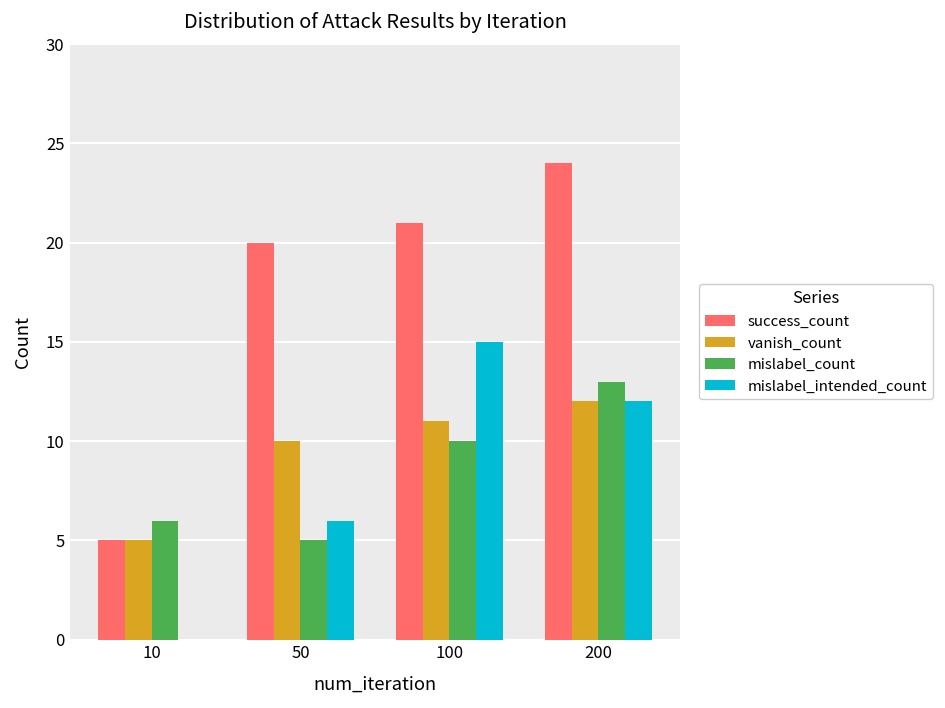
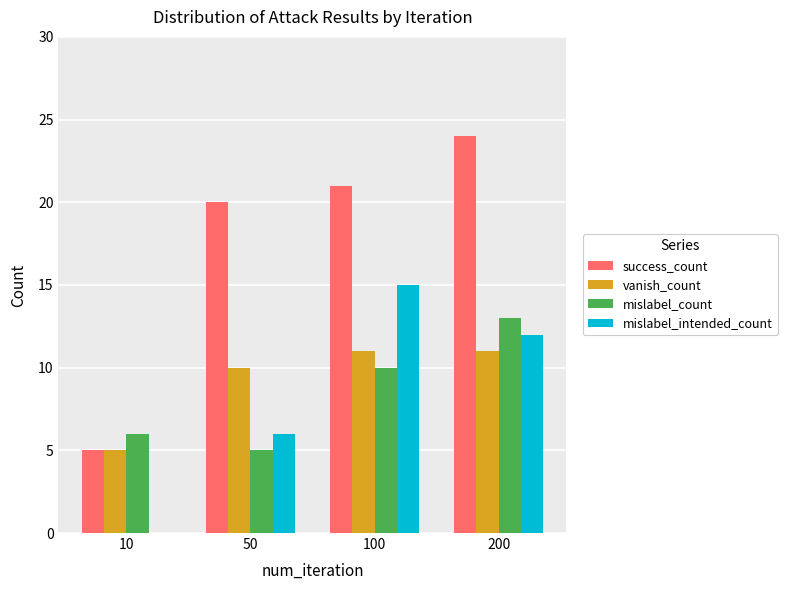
vanish_count, 200: 12 -> 11
